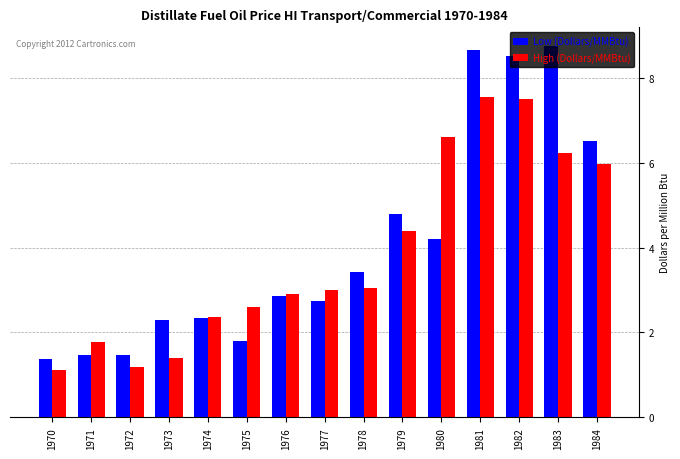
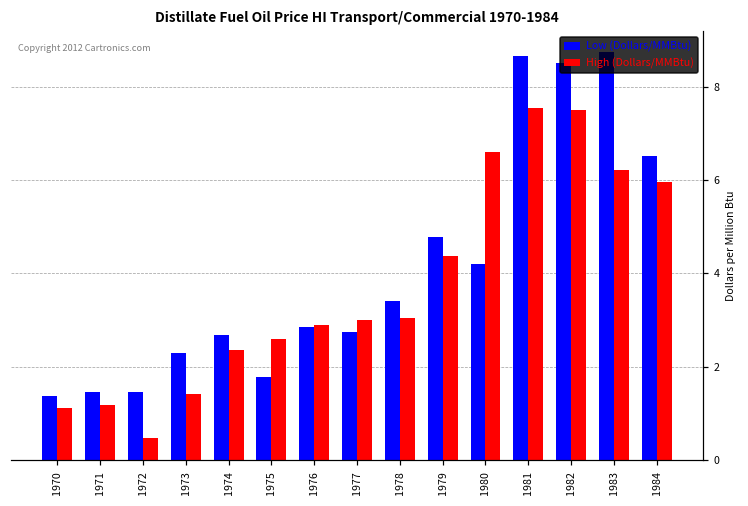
High (Dollars/MMBtu), 1971: 1.8 -> 1.2
High (Dollars/MMBtu), 1972: 1.2 -> 0.5
Low (Dollars/MMBtu), 1974: 2.4 -> 2.7
